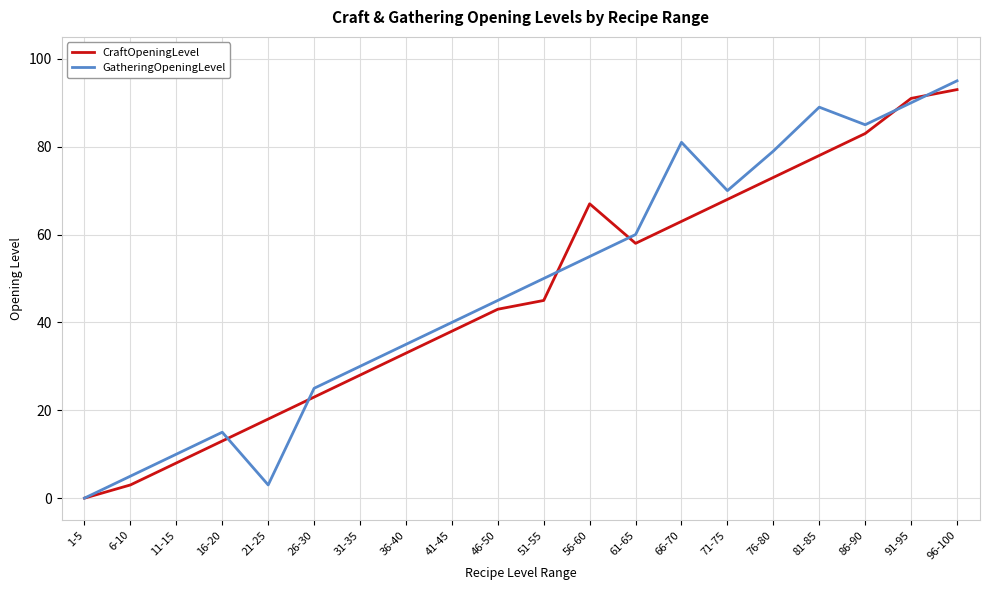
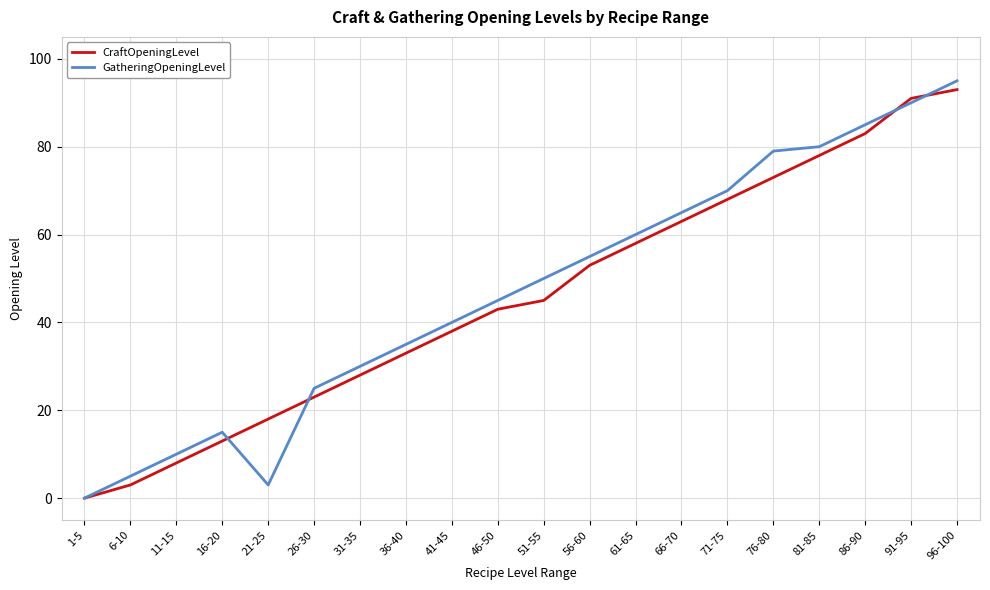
CraftOpeningLevel, 56-60: 67 -> 53
GatheringOpeningLevel, 66-70: 81 -> 65
GatheringOpeningLevel, 81-85: 89 -> 80
